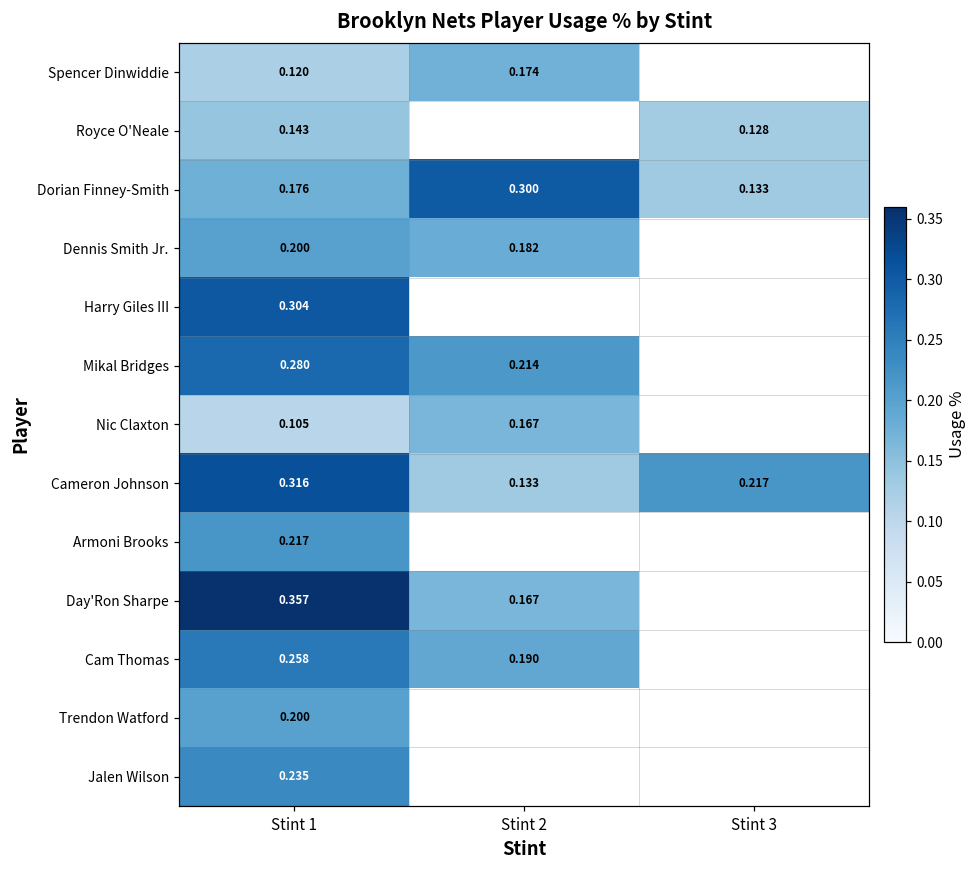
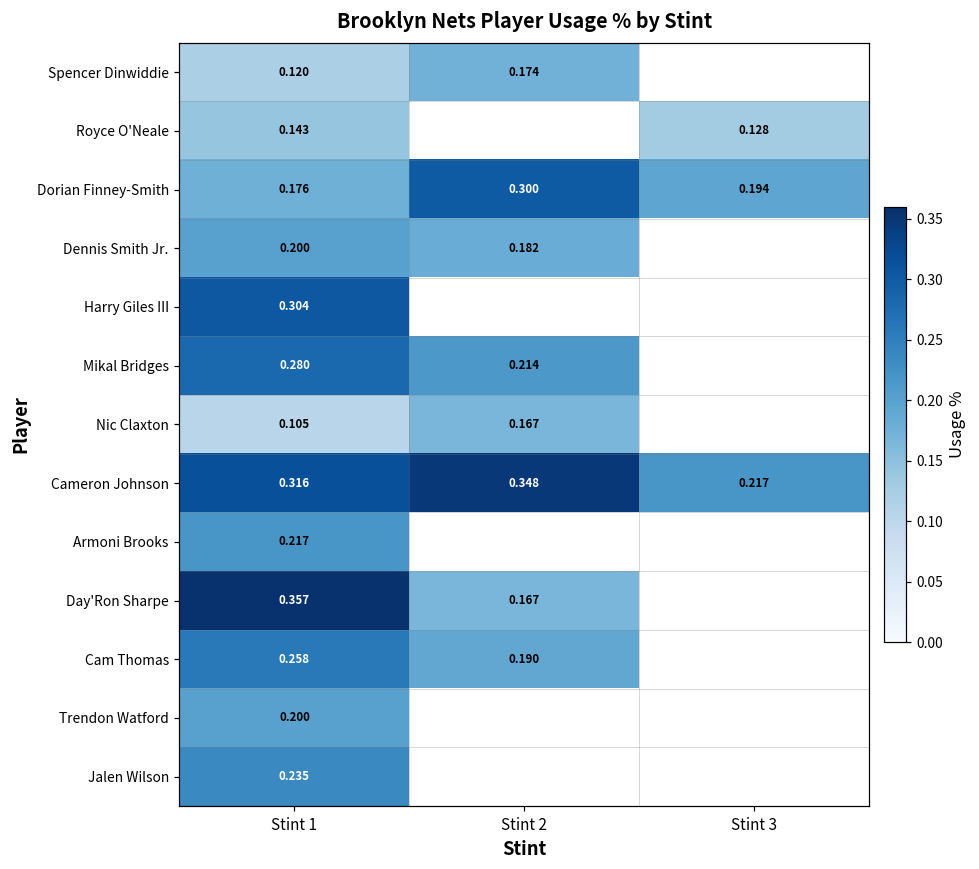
Dorian Finney-Smith, Stint 3: 0.133 -> 0.194
Cameron Johnson, Stint 2: 0.133 -> 0.348
